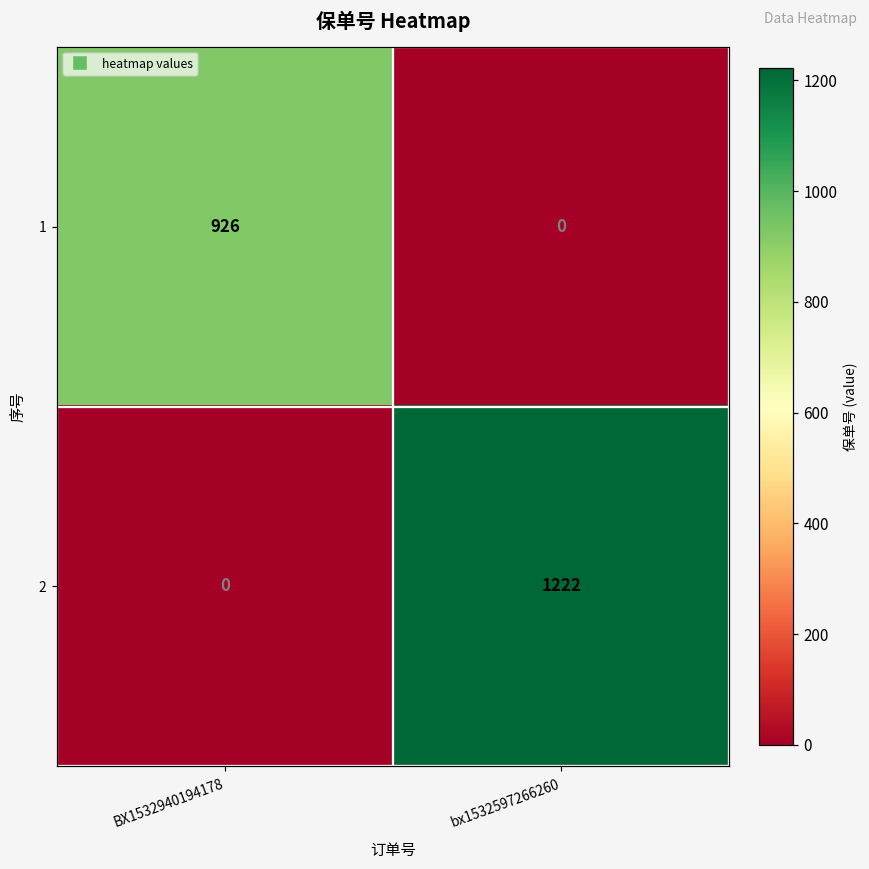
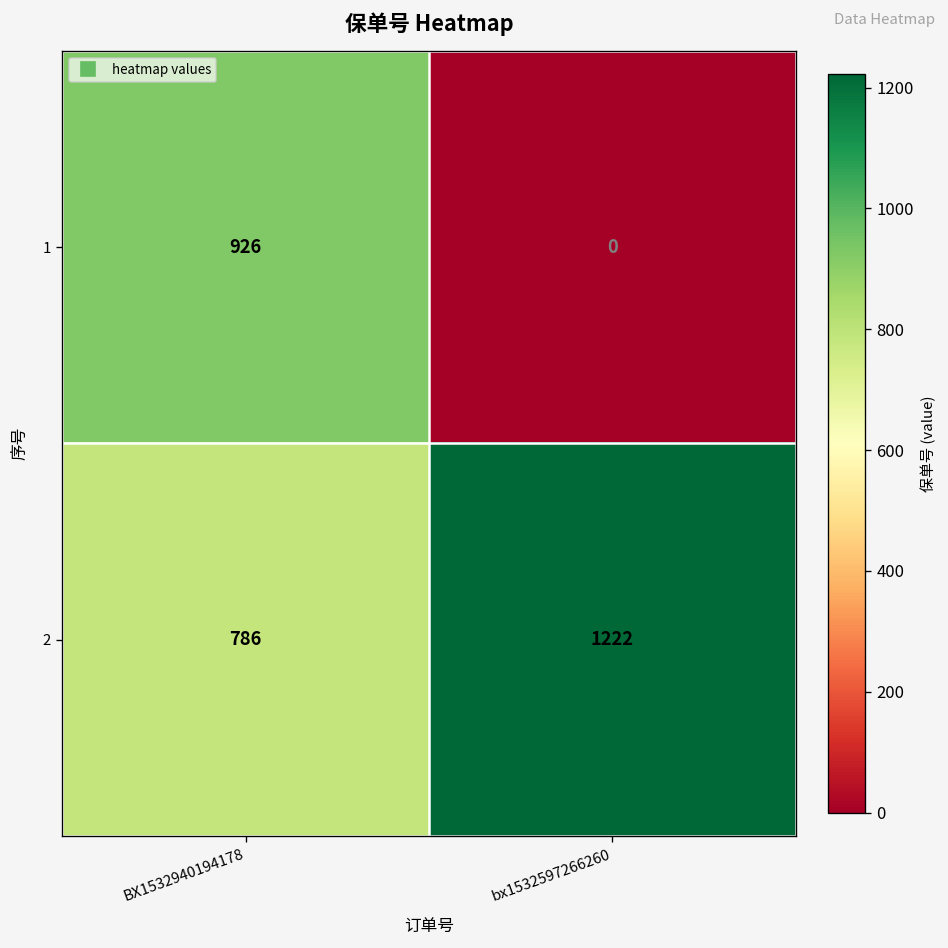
2, BX1532940194178: 0 -> 786
